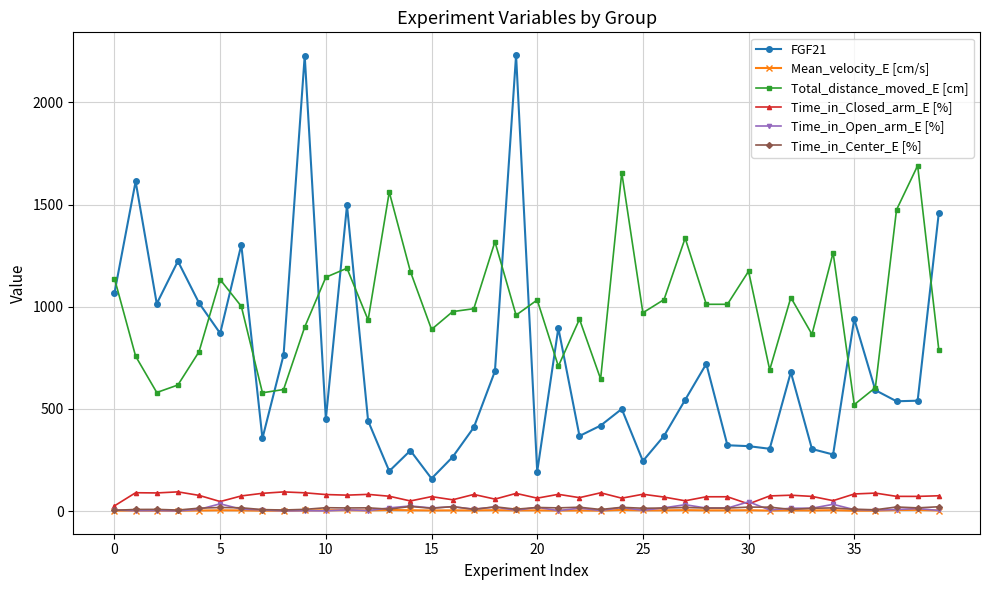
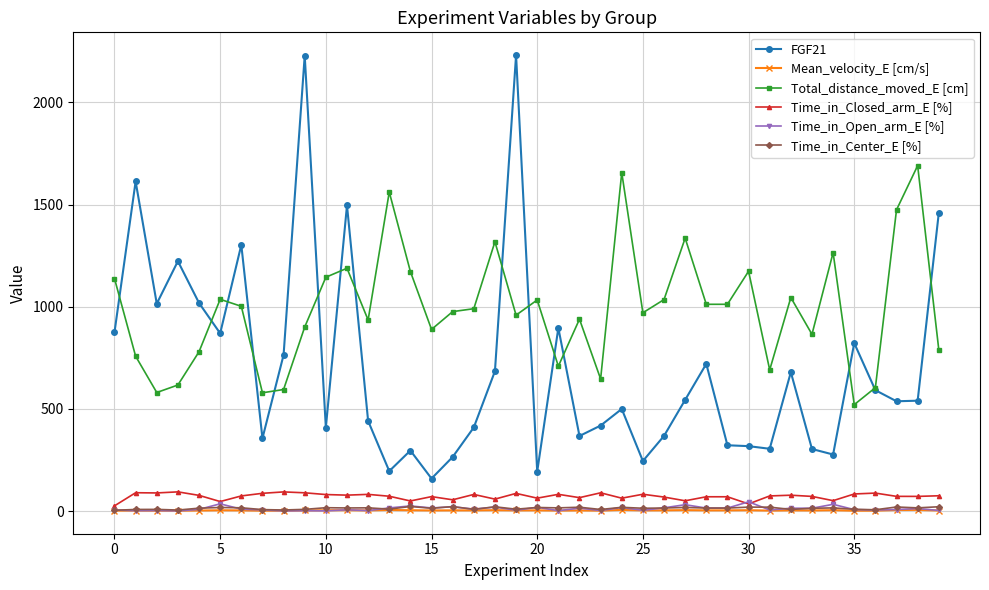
FGF21, 0: 1070 -> 880
Total_distance_moved_E [cm], 5: 1130 -> 1040
FGF21, 10: 450 -> 410
FGF21, 35: 940 -> 820
